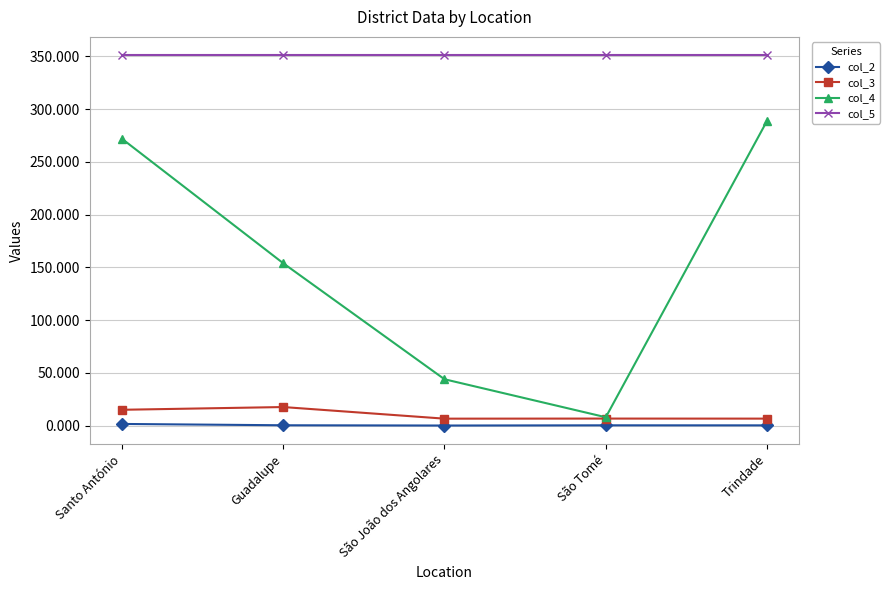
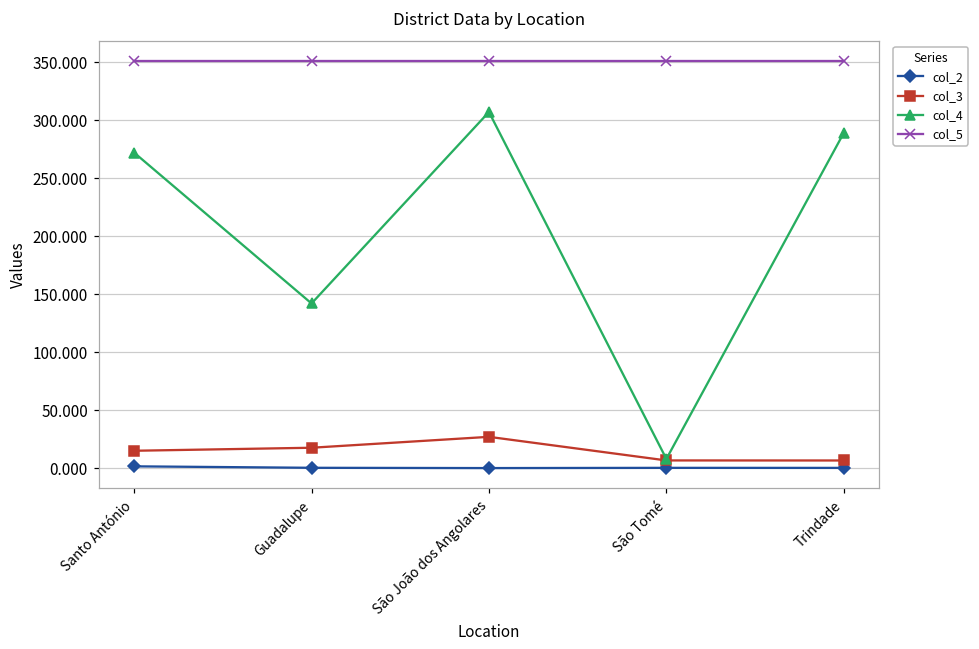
col_4, Guadalupe: 154 -> 142
col_3, São João dos Angolares: 7 -> 27
col_4, São João dos Angolares: 44 -> 307
